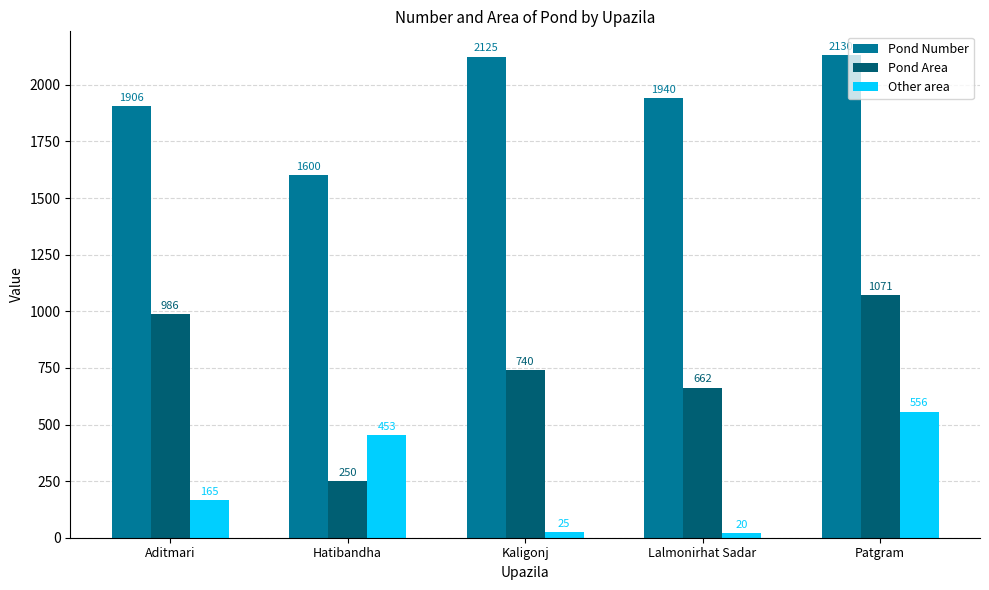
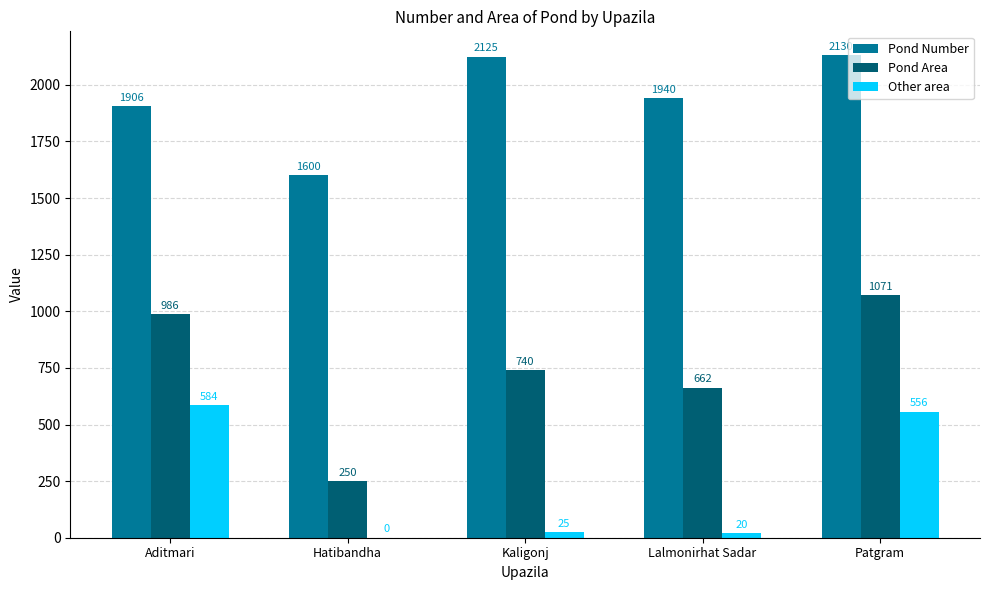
Other area, Aditmari: 165 -> 584
Other area, Hatibandha: 453 -> 0
